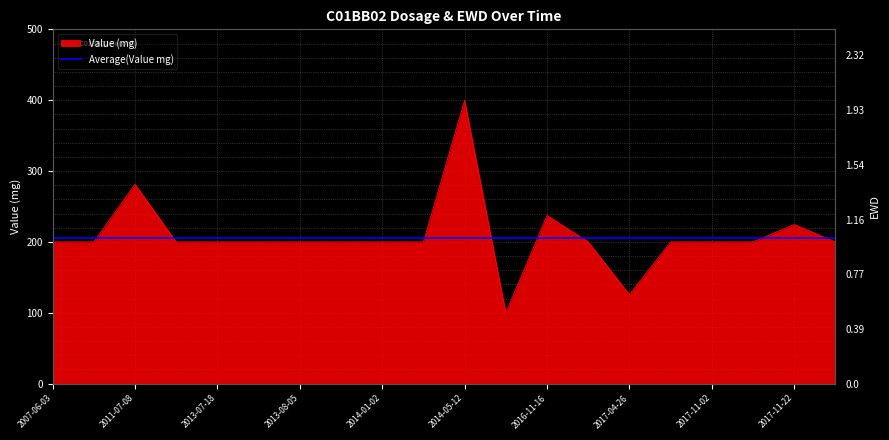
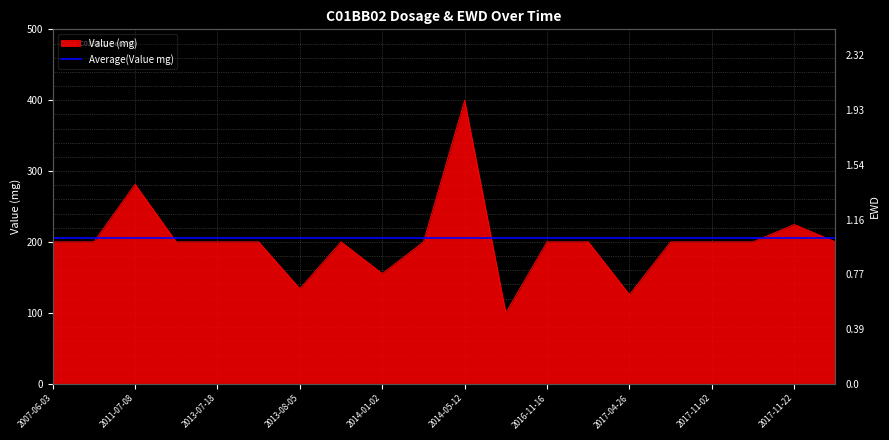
2013-08-05: 200 -> 130
2014-01-02: 200 -> 160
2016-11-16: 240 -> 200
